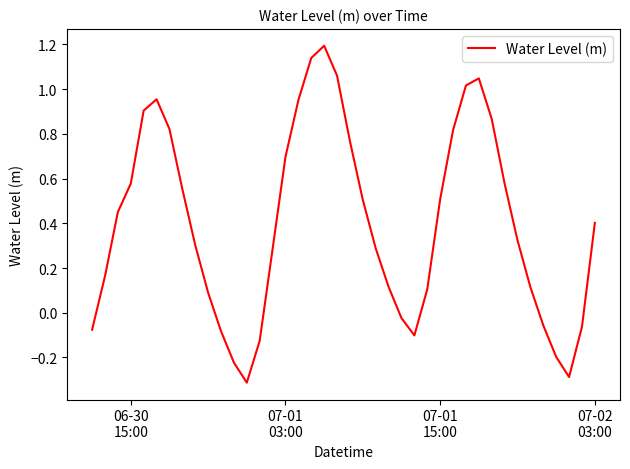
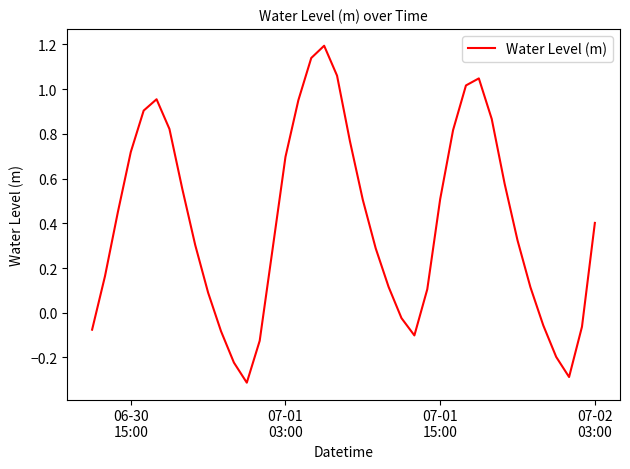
06-30 15:00: 0.58 -> 0.72
